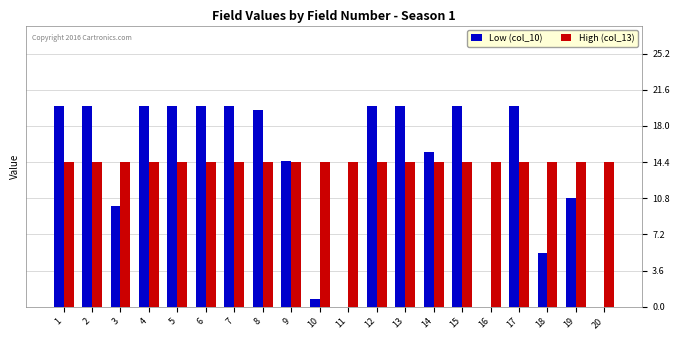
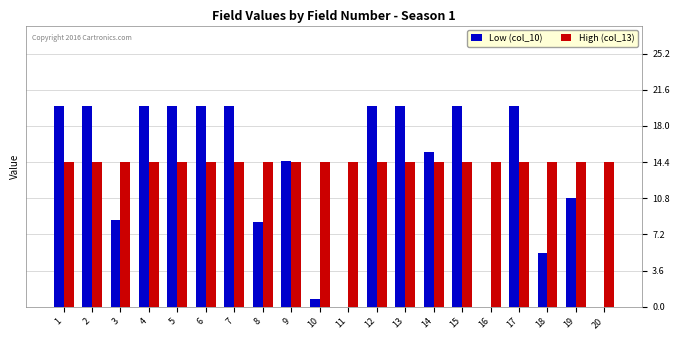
Low (col_10), 3: 10.0 -> 8.6
Low (col_10), 8: 19.6 -> 8.4
